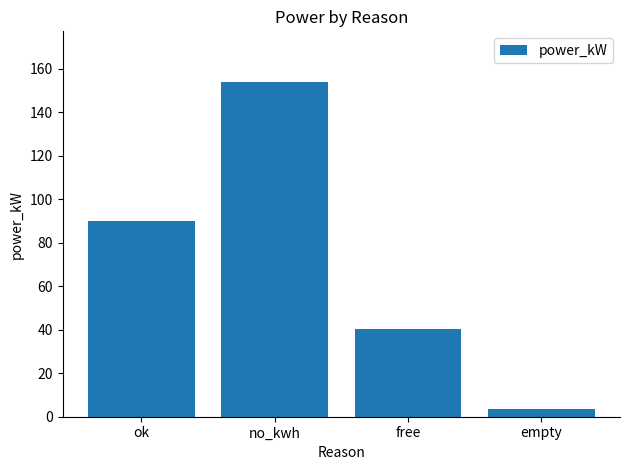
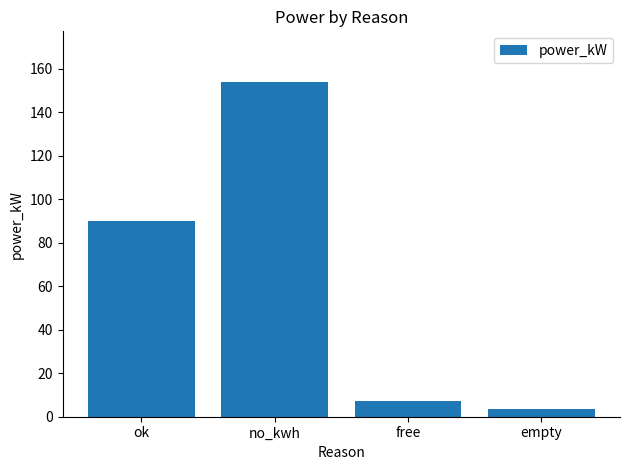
free: 40 -> 7
